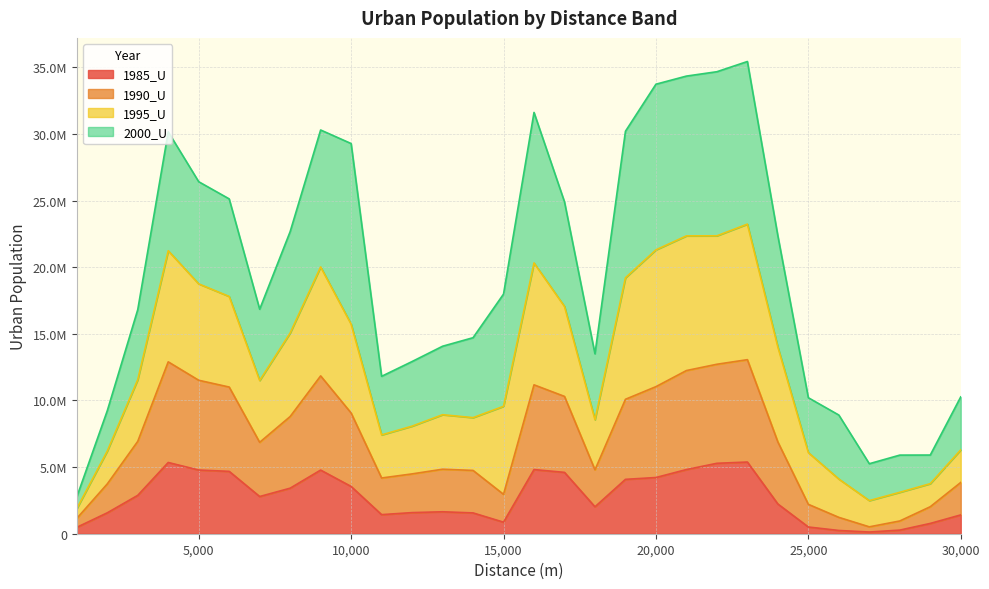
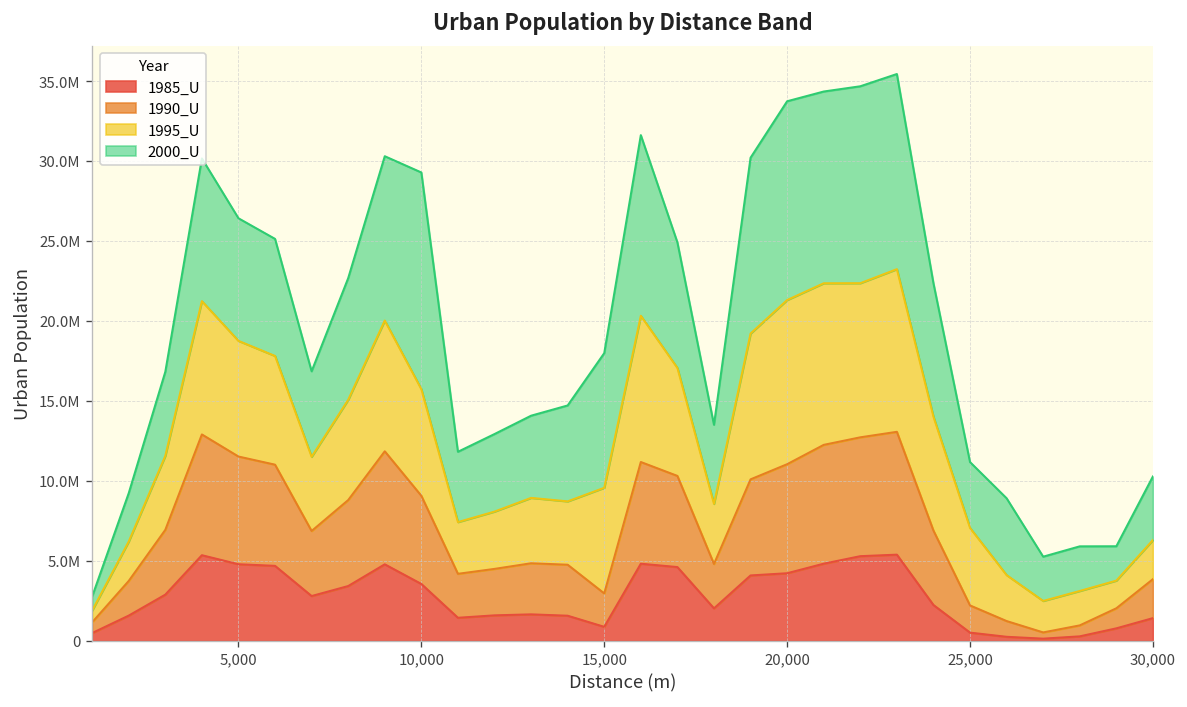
1995_U, 25,000: 3900000 -> 4800000
